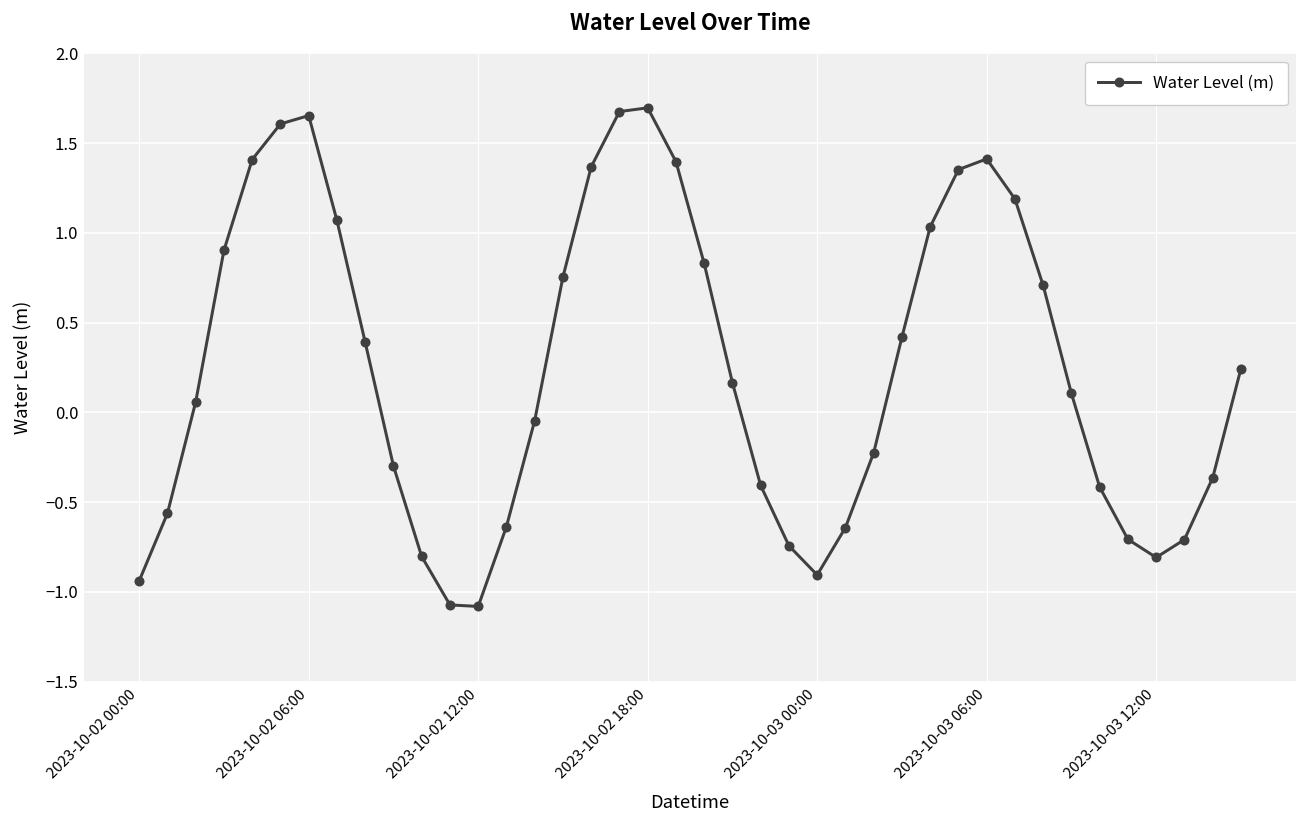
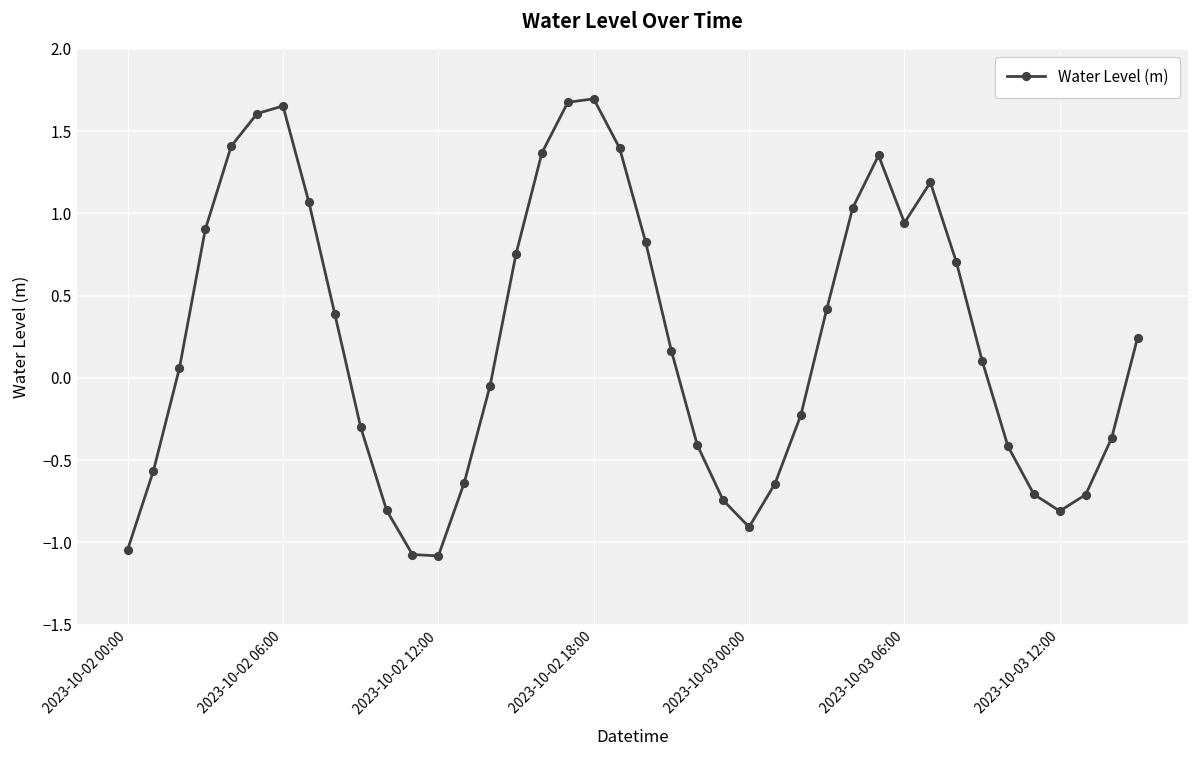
2023-10-02 00:00: -0.94 -> -1.04
2023-10-03 06:00: 1.41 -> 0.94
